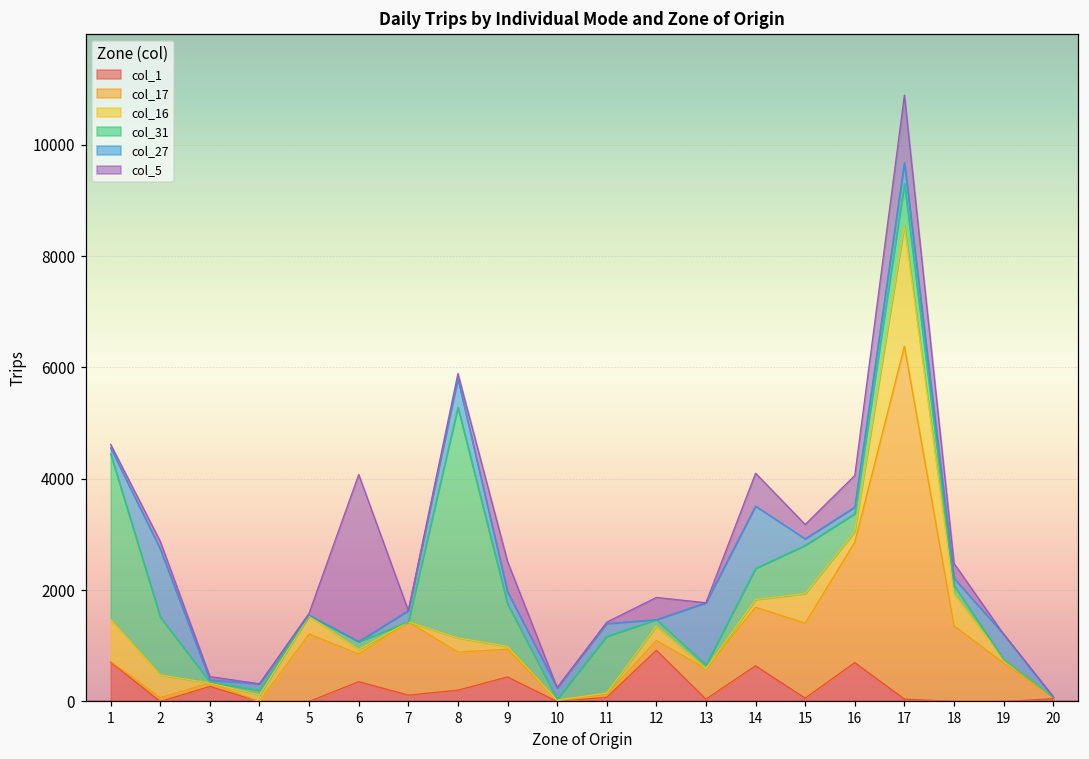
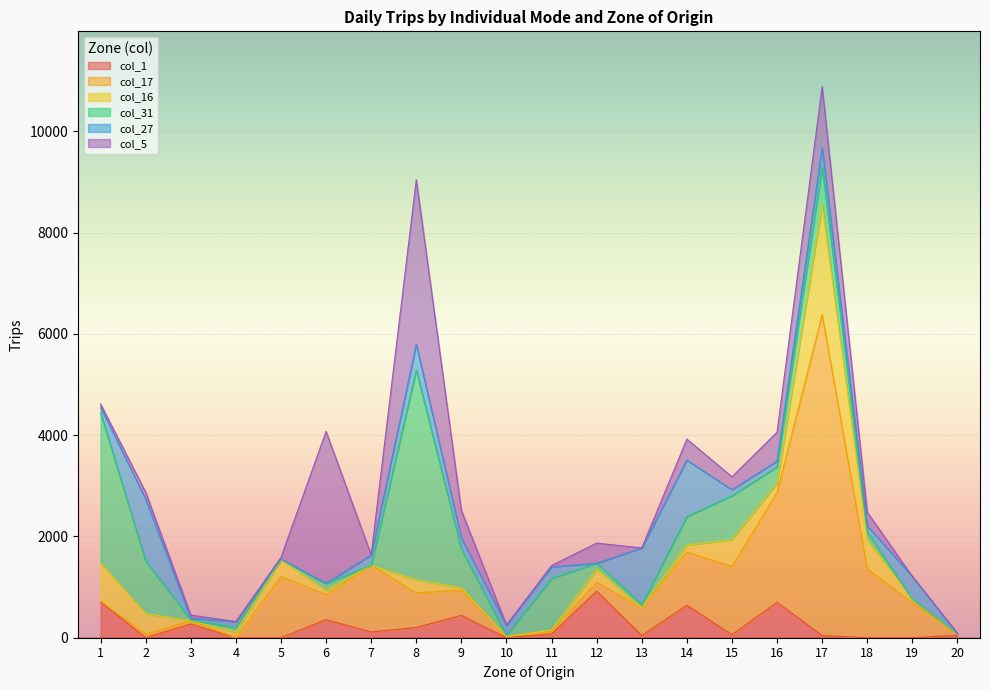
col_5, 8: 100 -> 3300
col_5, 14: 600 -> 400
